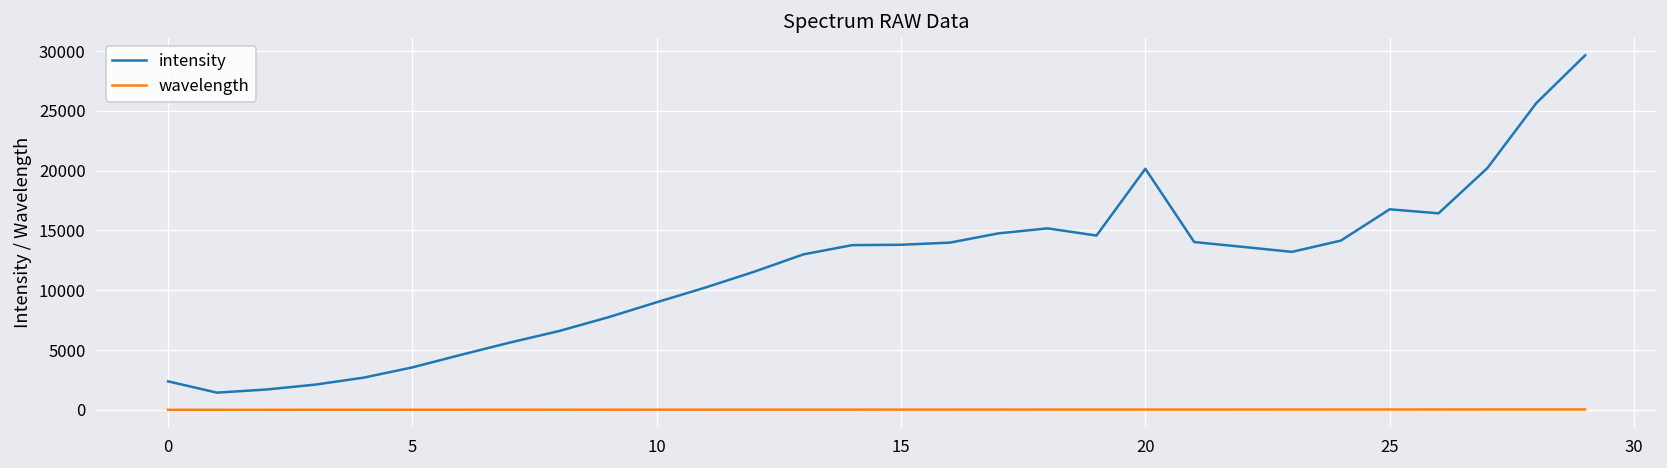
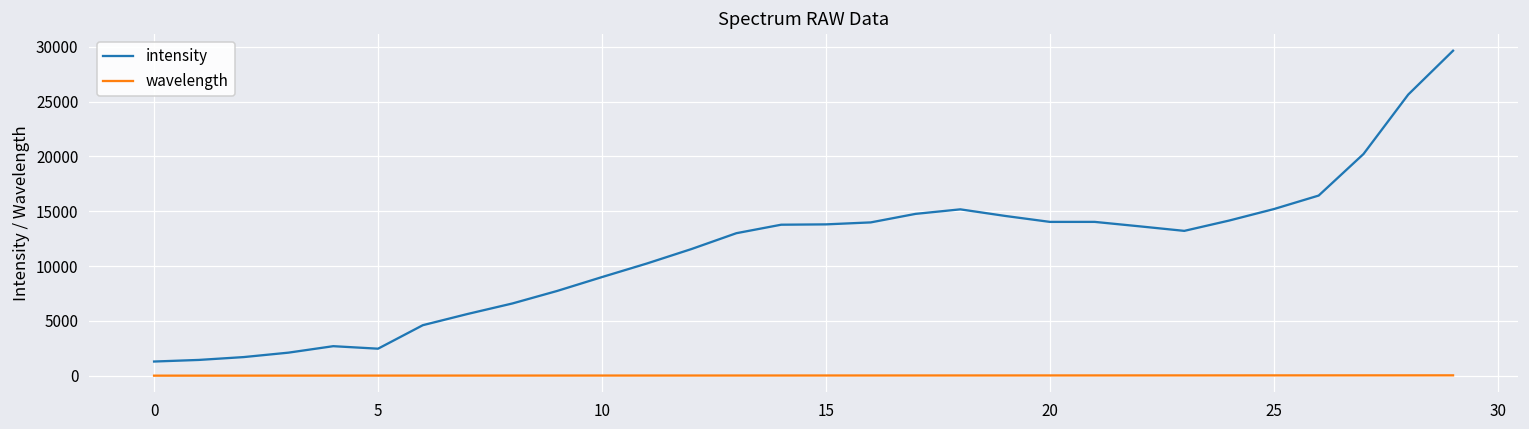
intensity, 0: 2000 -> 1000
intensity, 5: 4000 -> 2000
intensity, 20: 20000 -> 14000
intensity, 25: 17000 -> 15000
